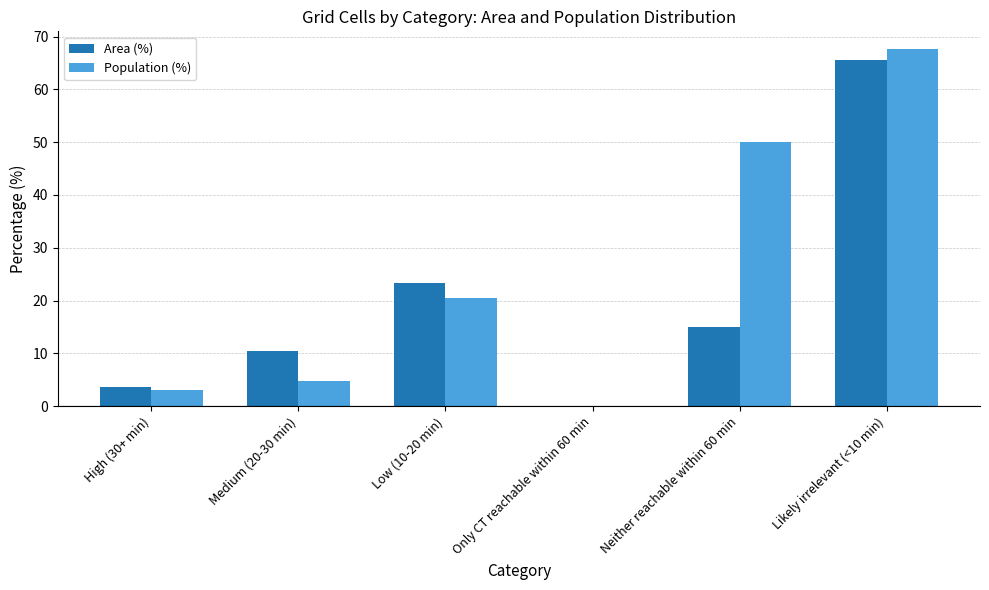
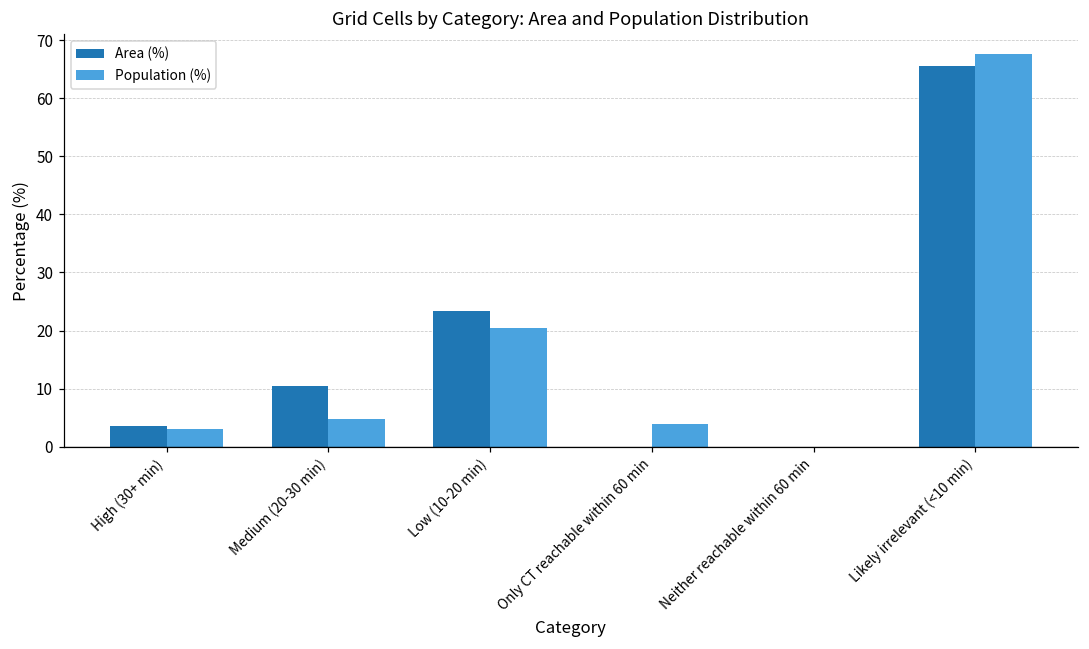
Population (%), Only CT reachable within 60 min: 0 -> 4
Area (%), Neither reachable within 60 min: 15 -> 0
Population (%), Neither reachable within 60 min: 50 -> 0
